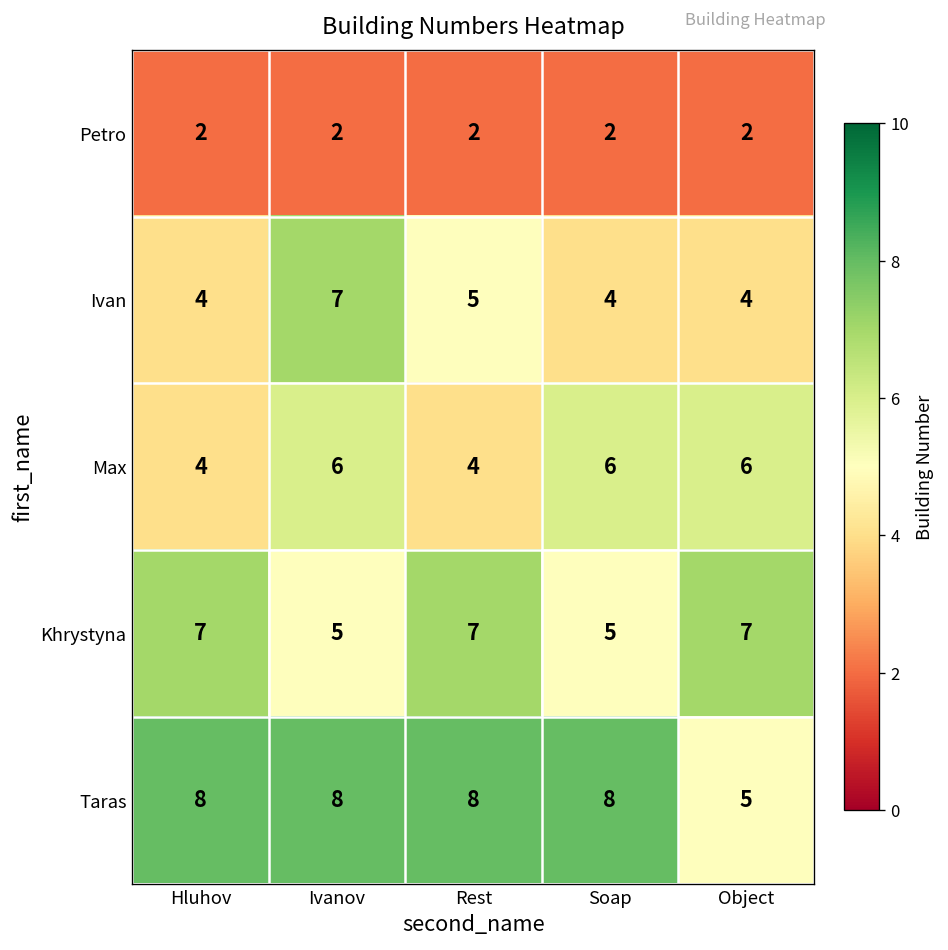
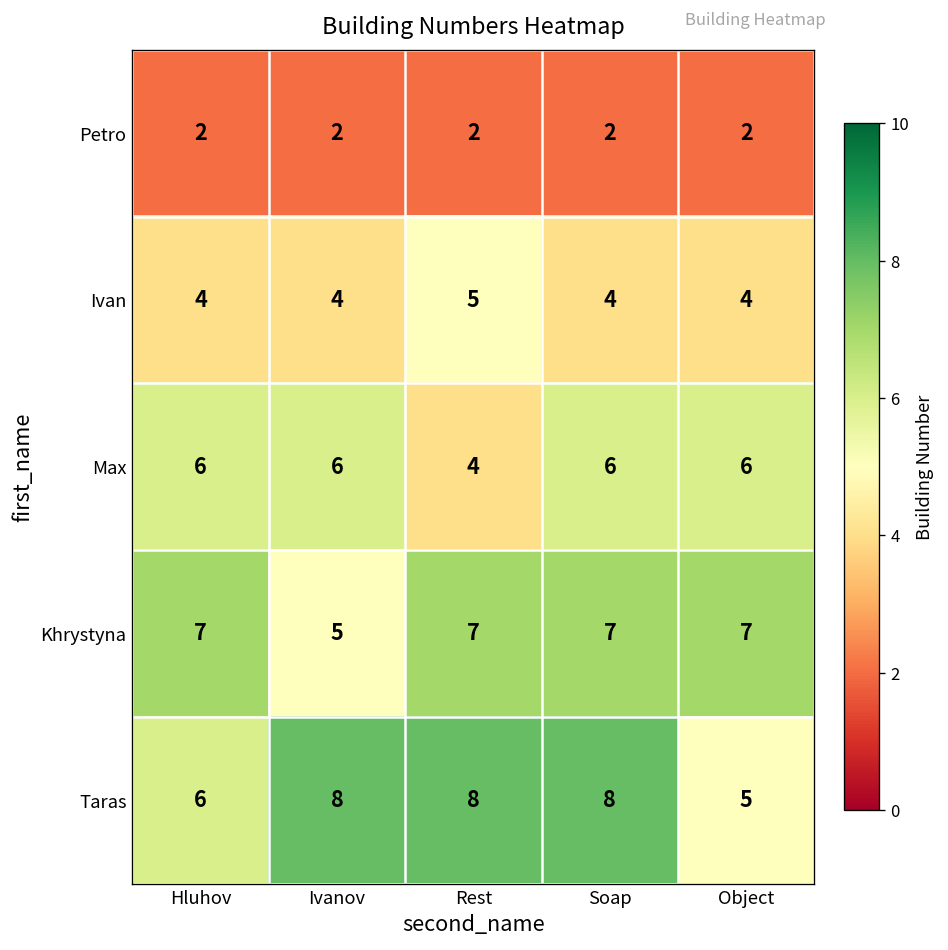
Ivan, Ivanov: 7 -> 4
Max, Hluhov: 4 -> 6
Khrystyna, Soap: 5 -> 7
Taras, Hluhov: 8 -> 6
